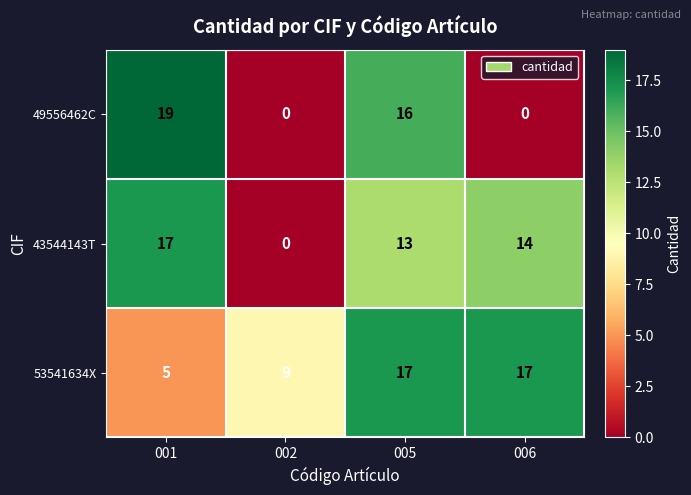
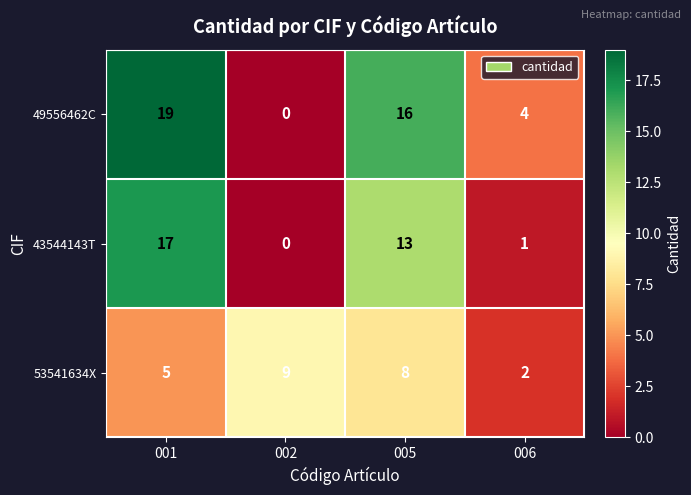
49556462C, 006: 0 -> 4
43544143T, 006: 14 -> 1
53541634X, 005: 17 -> 8
53541634X, 006: 17 -> 2
